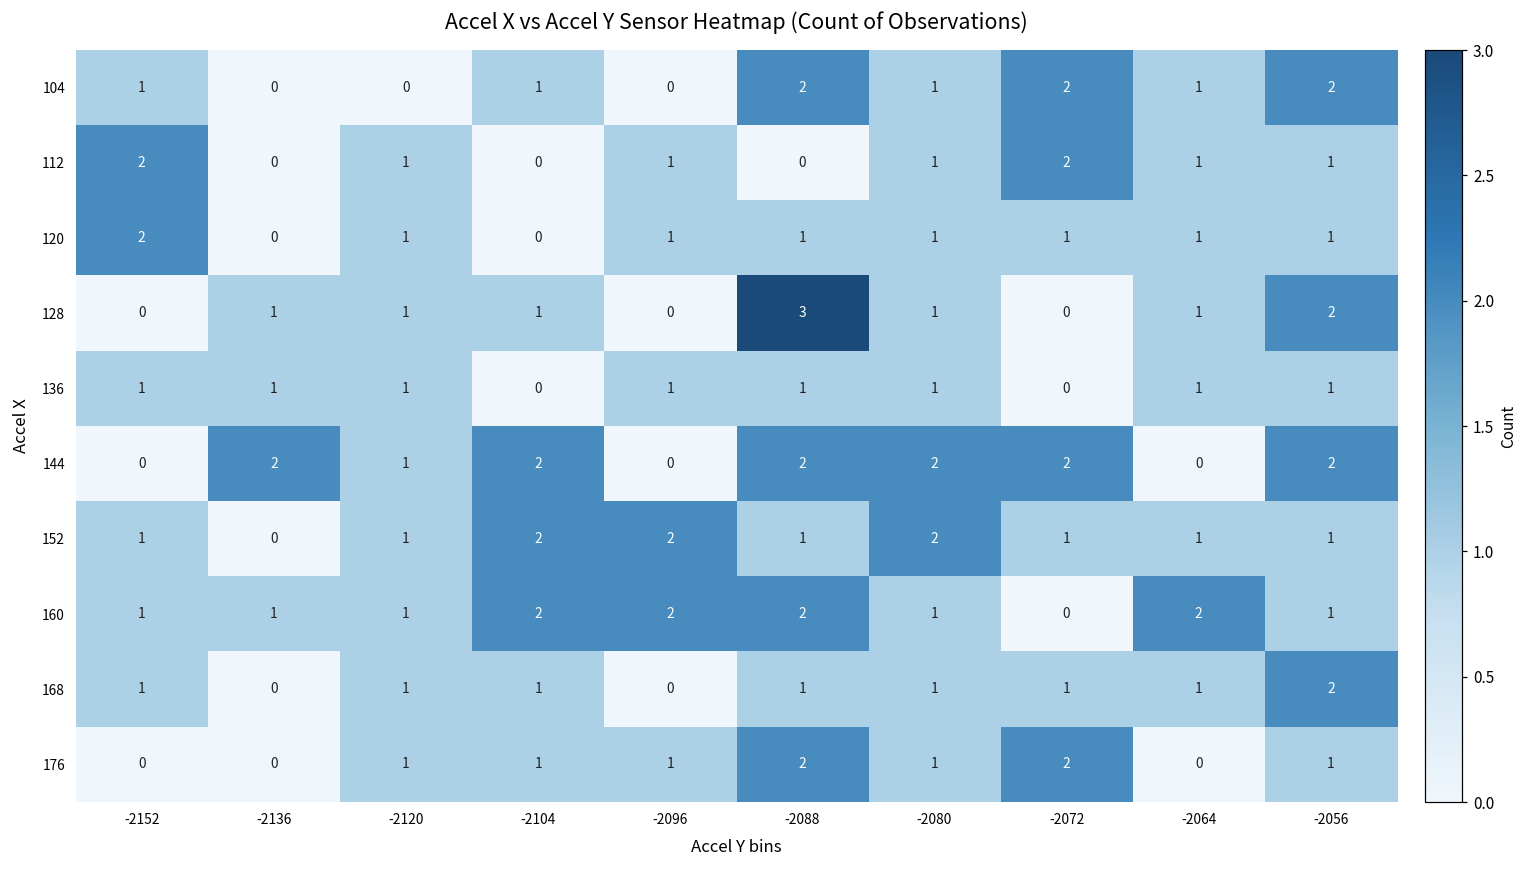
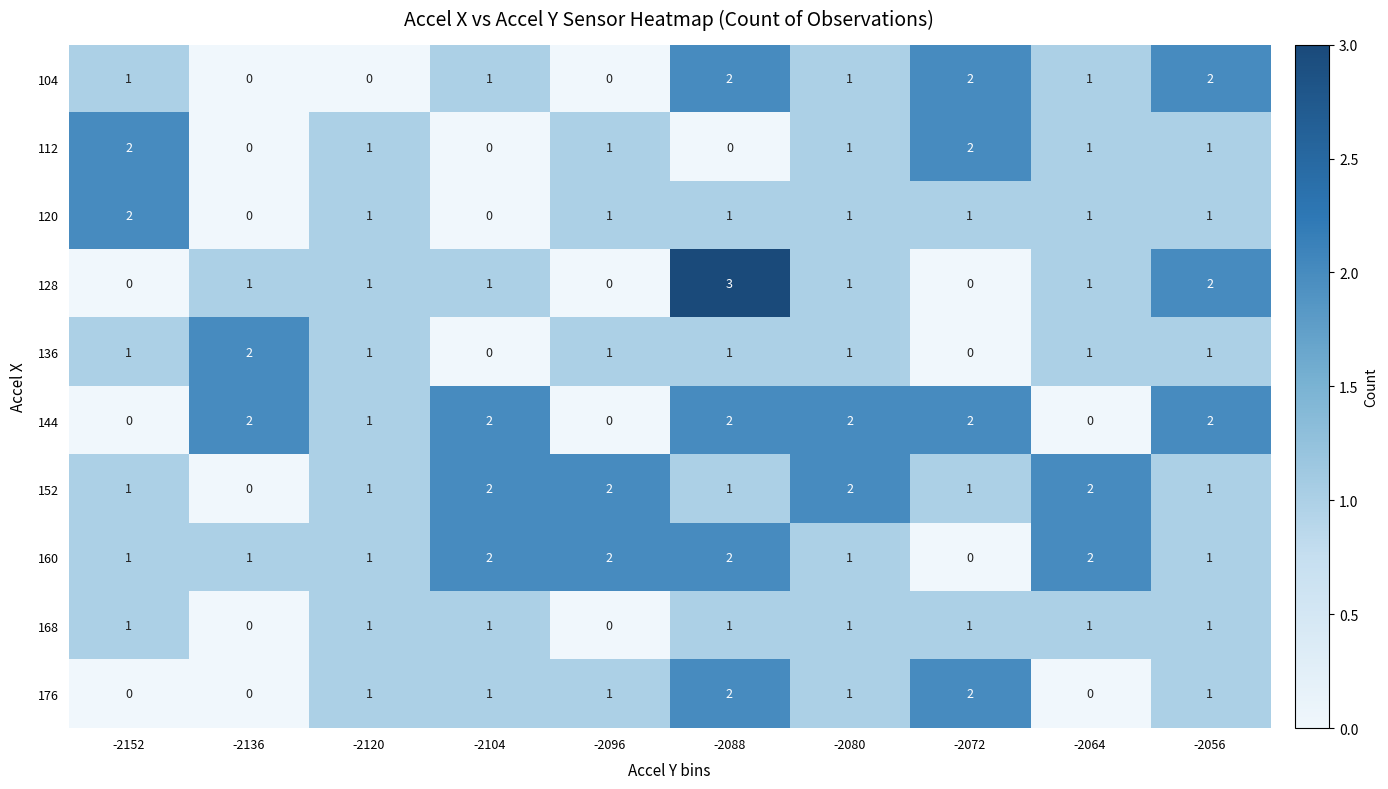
136, -2136: 1 -> 2
152, -2064: 1 -> 2
168, -2056: 2 -> 1
